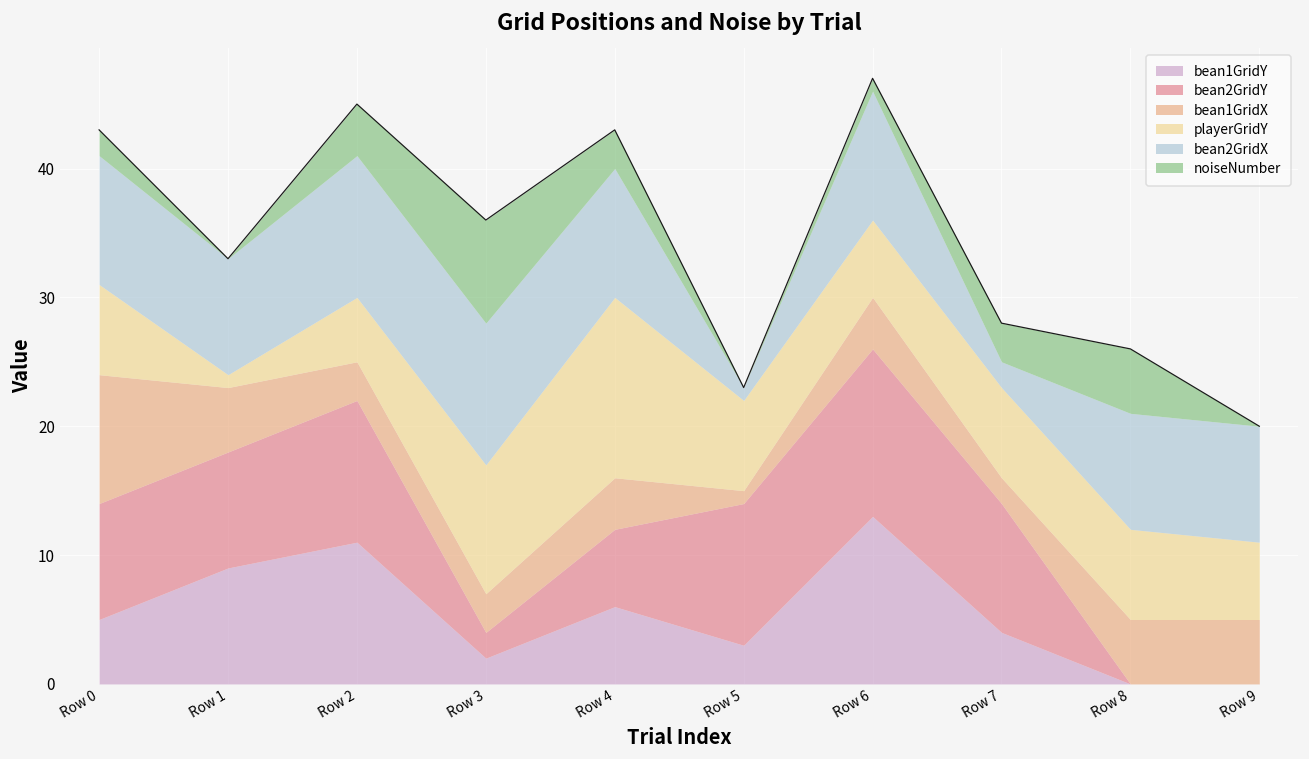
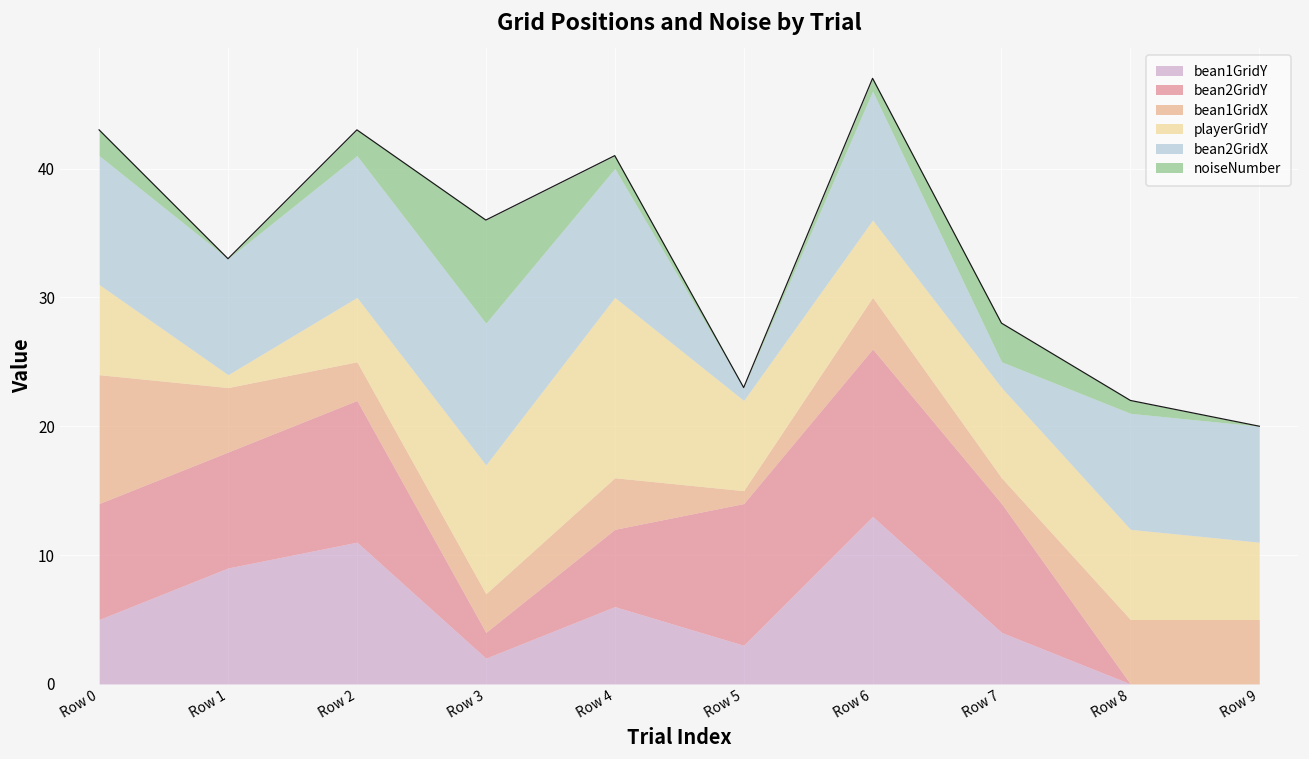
noiseNumber, Row 2: 4 -> 2
noiseNumber, Row 4: 3 -> 1
noiseNumber, Row 8: 5 -> 1
